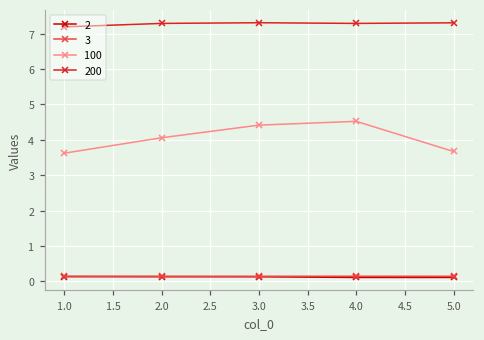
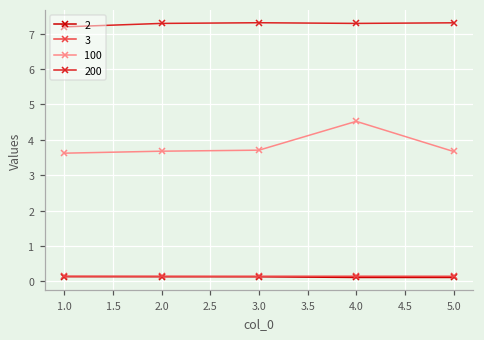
100, 2.0: 4.1 -> 3.7
100, 3.0: 4.4 -> 3.7
